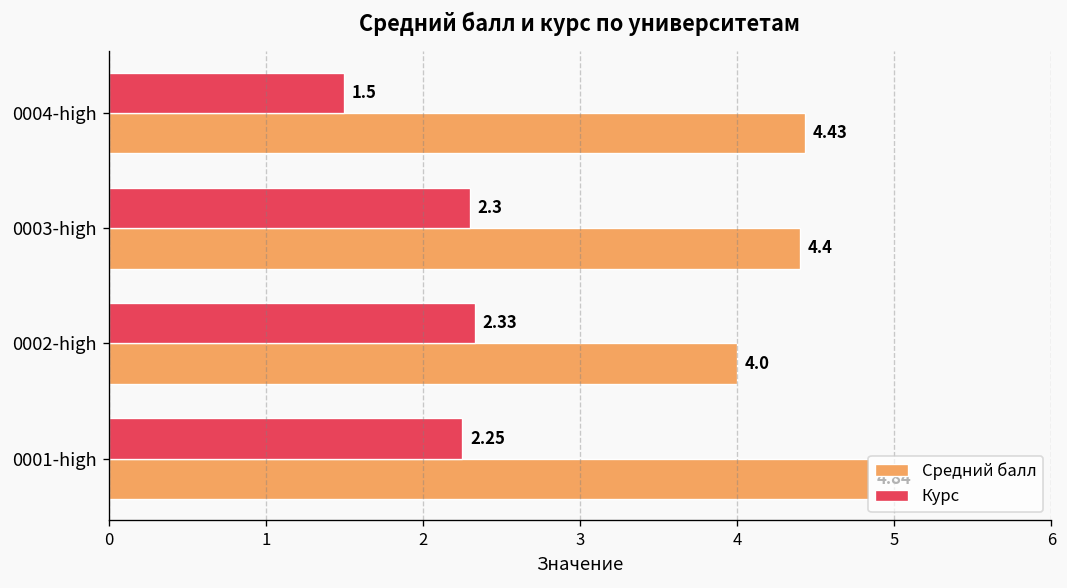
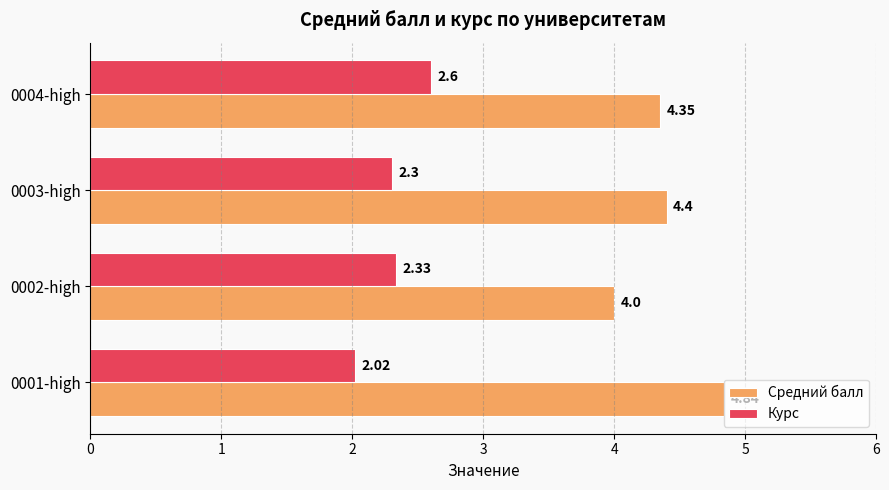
Курс, 0004-high: 1.5 -> 2.6
Средний балл, 0004-high: 4.43 -> 4.35
Курс, 0001-high: 2.25 -> 2.02
